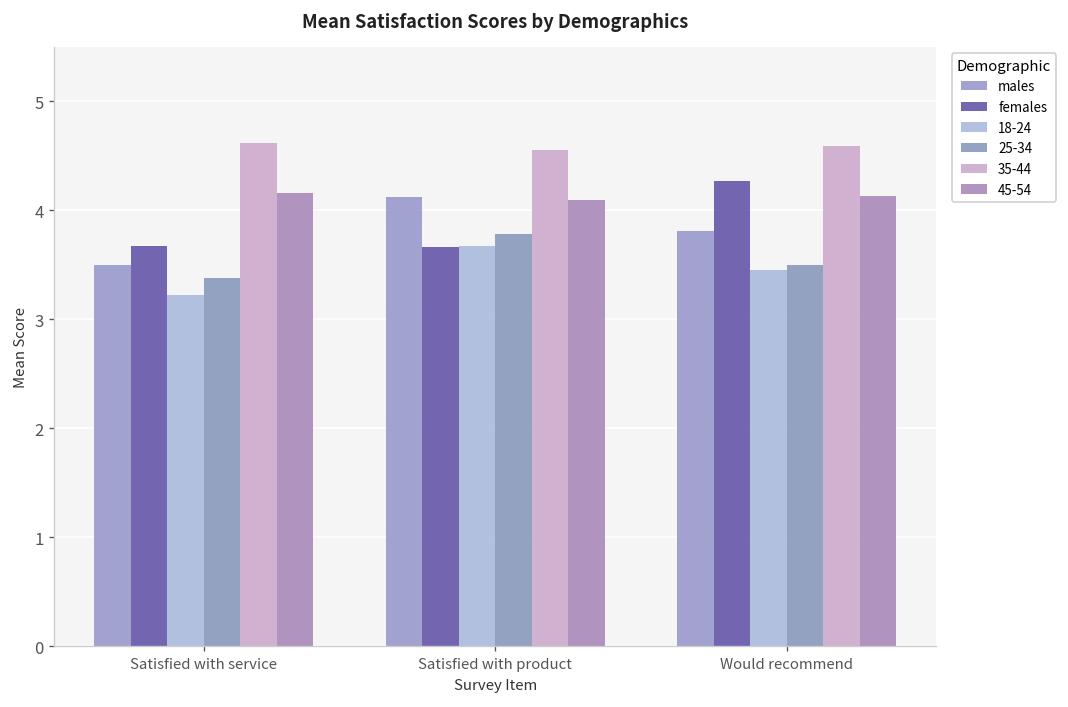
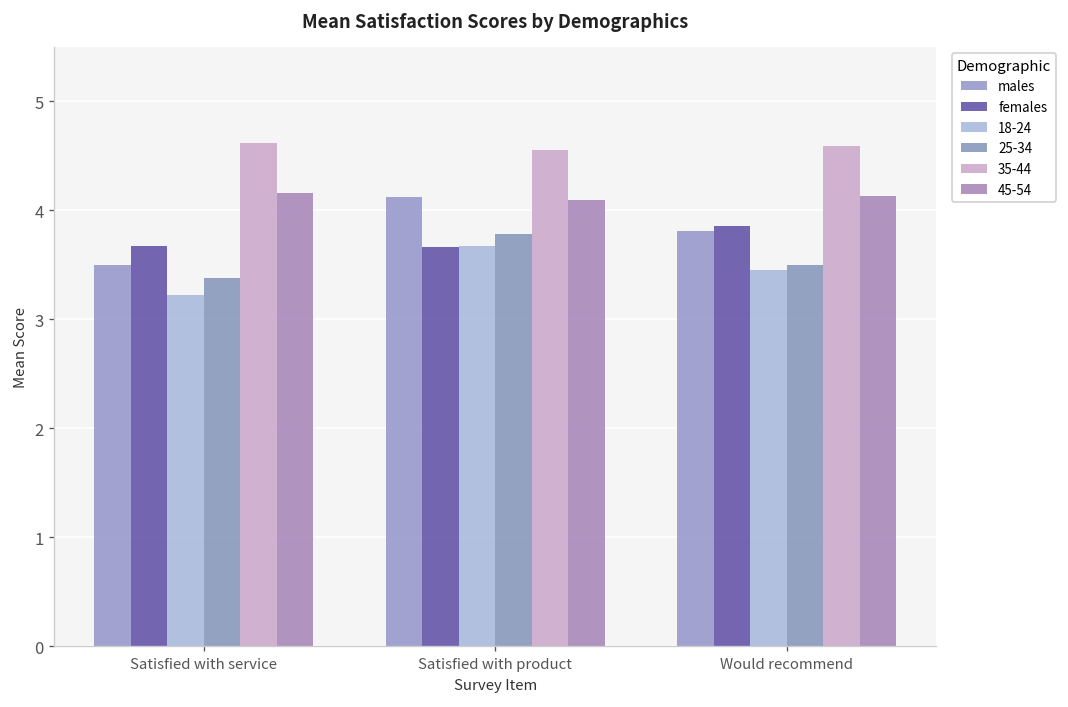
females, Would recommend: 4.3 -> 3.9
